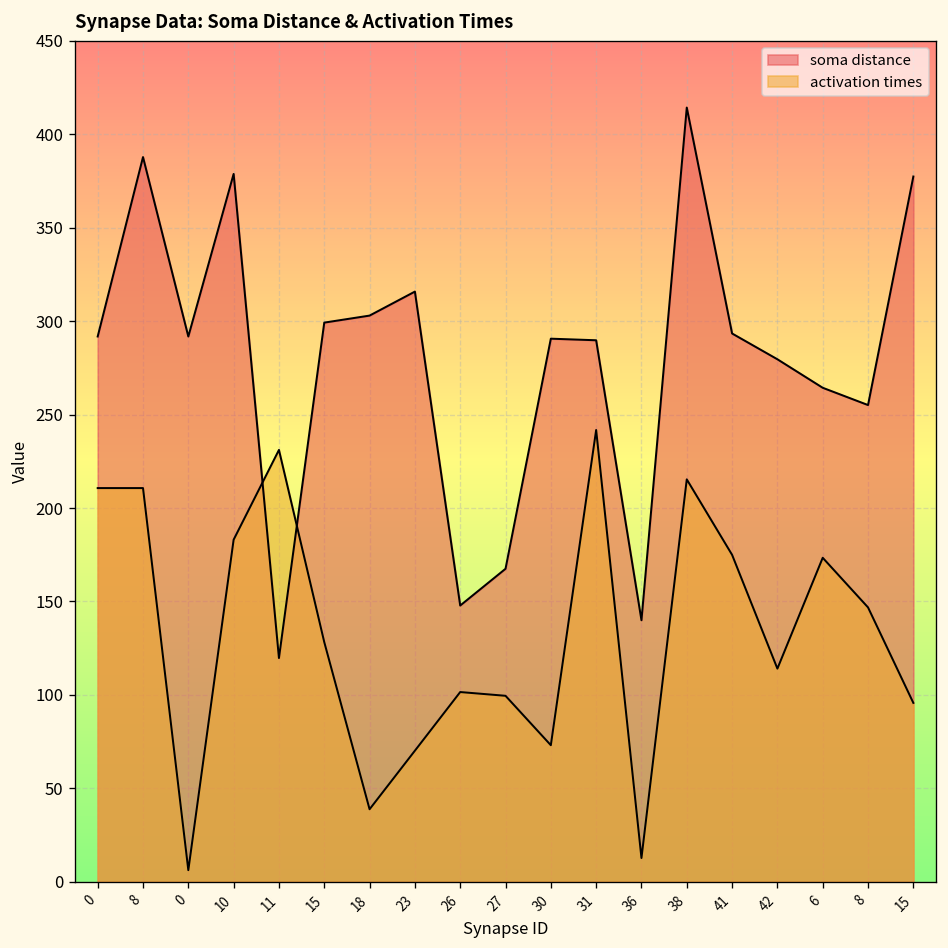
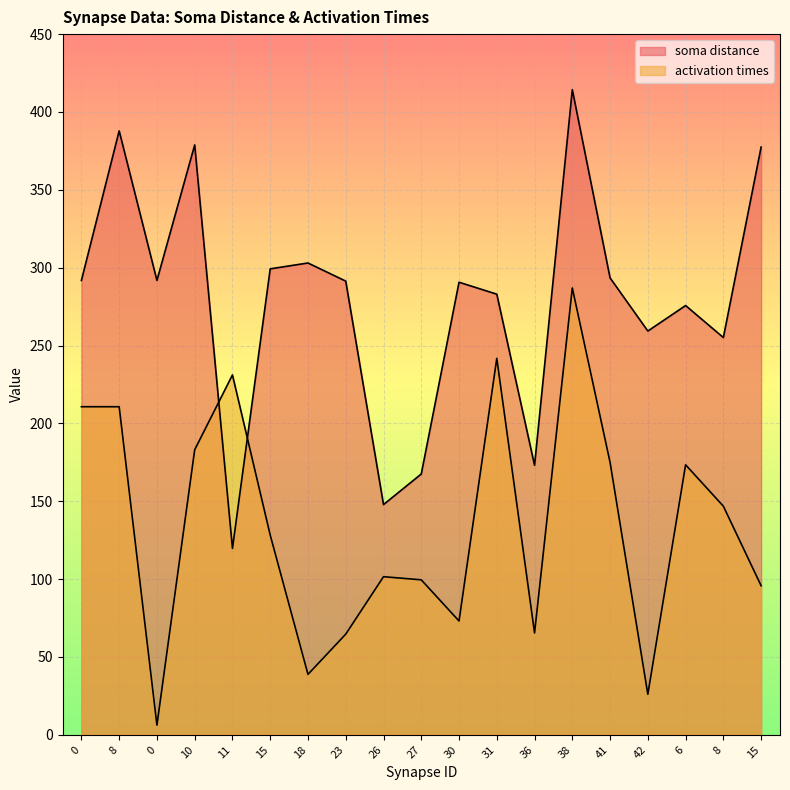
soma distance, 23: 316 -> 291
activation times, 23: 70 -> 65
soma distance, 31: 290 -> 283
soma distance, 36: 140 -> 173
activation times, 36: 13 -> 65
activation times, 38: 215 -> 287
soma distance, 42: 280 -> 259
activation times, 42: 114 -> 26
soma distance, 6: 264 -> 276
